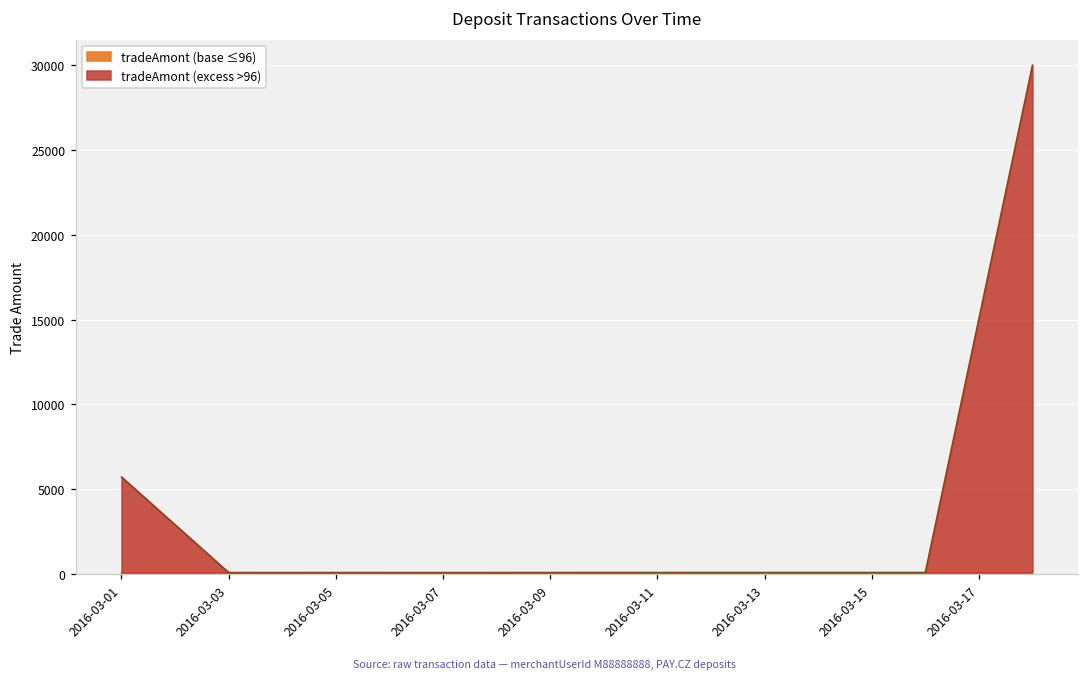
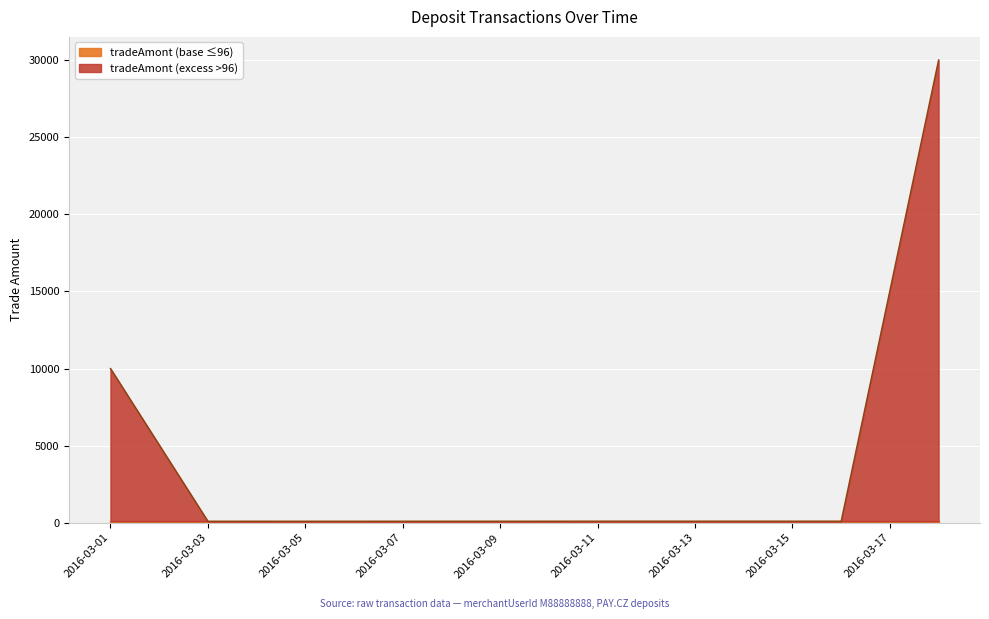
tradeAmont (excess >96), 2016-03-01: 5700 -> 10000
